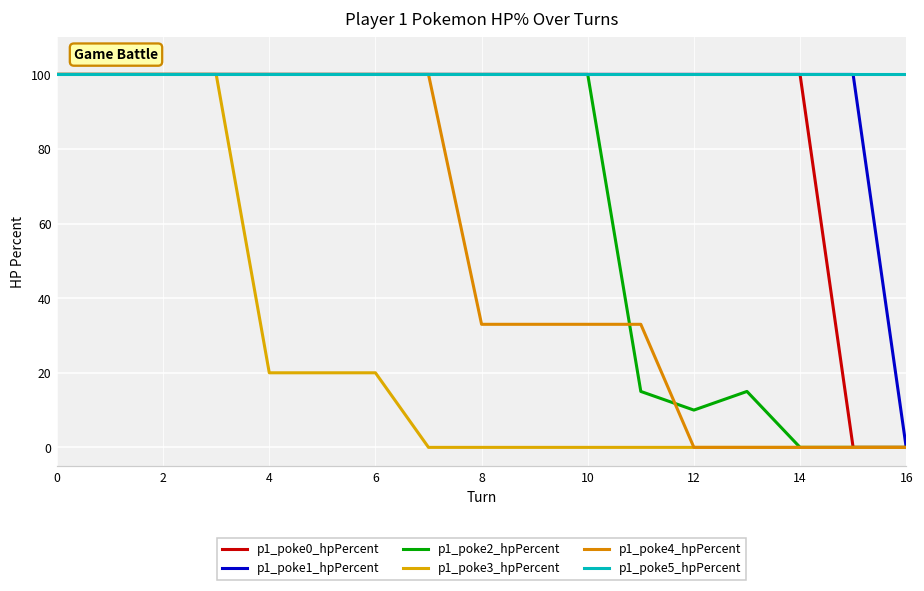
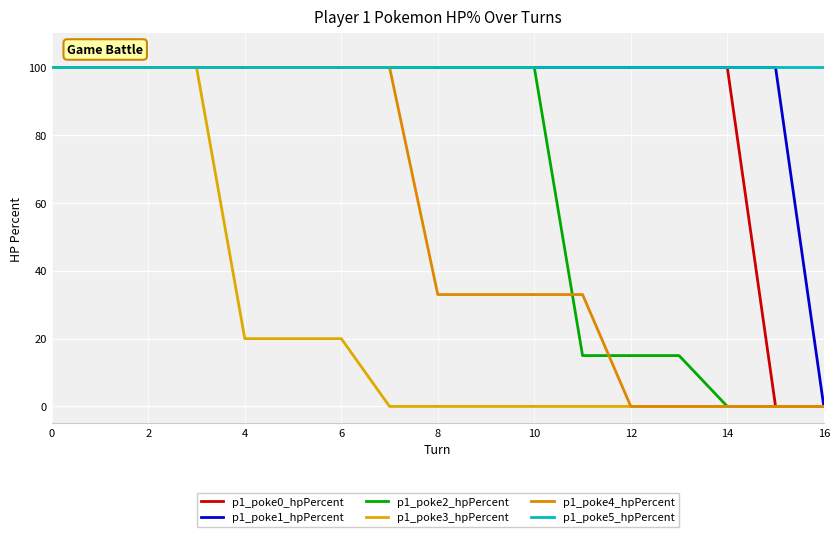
p1_poke2_hpPercent, 12: 10 -> 15
